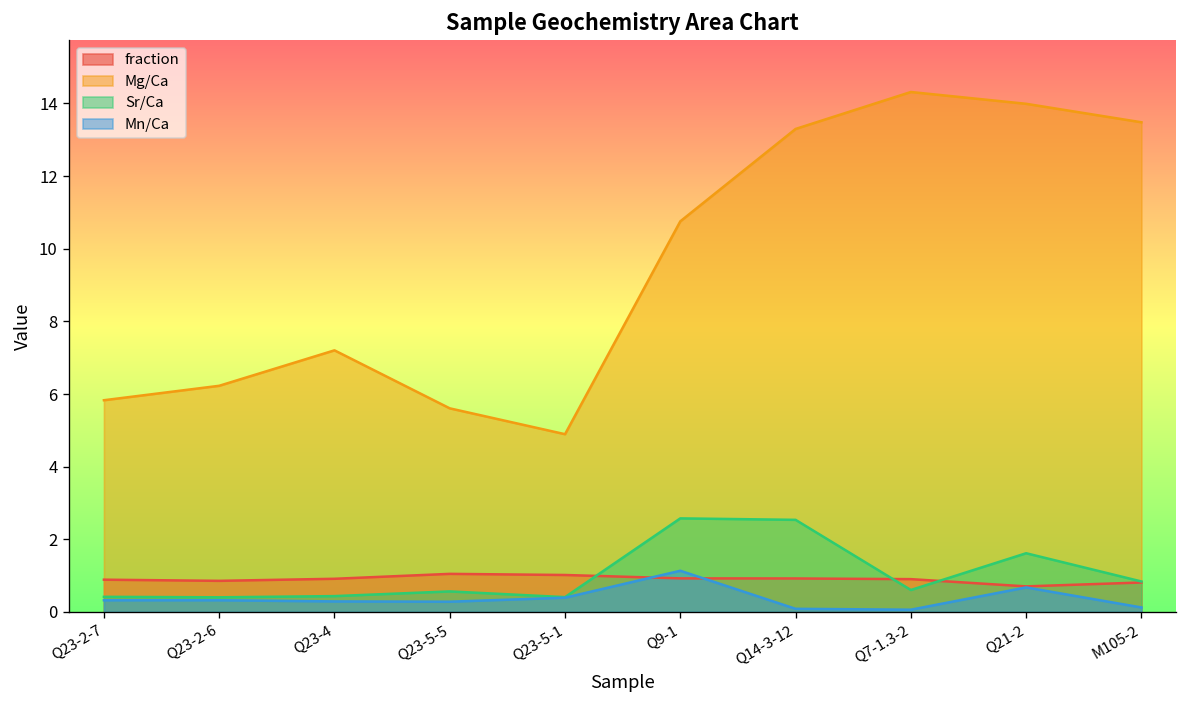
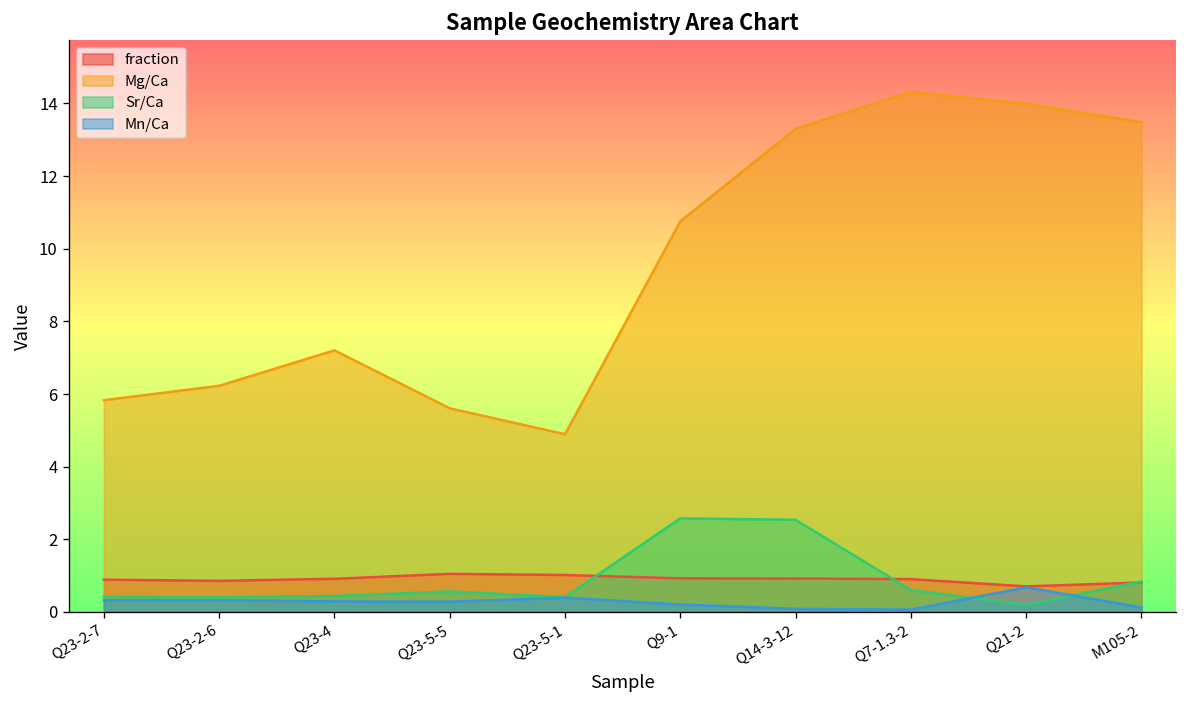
Mn/Ca, Q9-1: 1.1 -> 0.2
Sr/Ca, Q21-2: 1.6 -> 0.2
